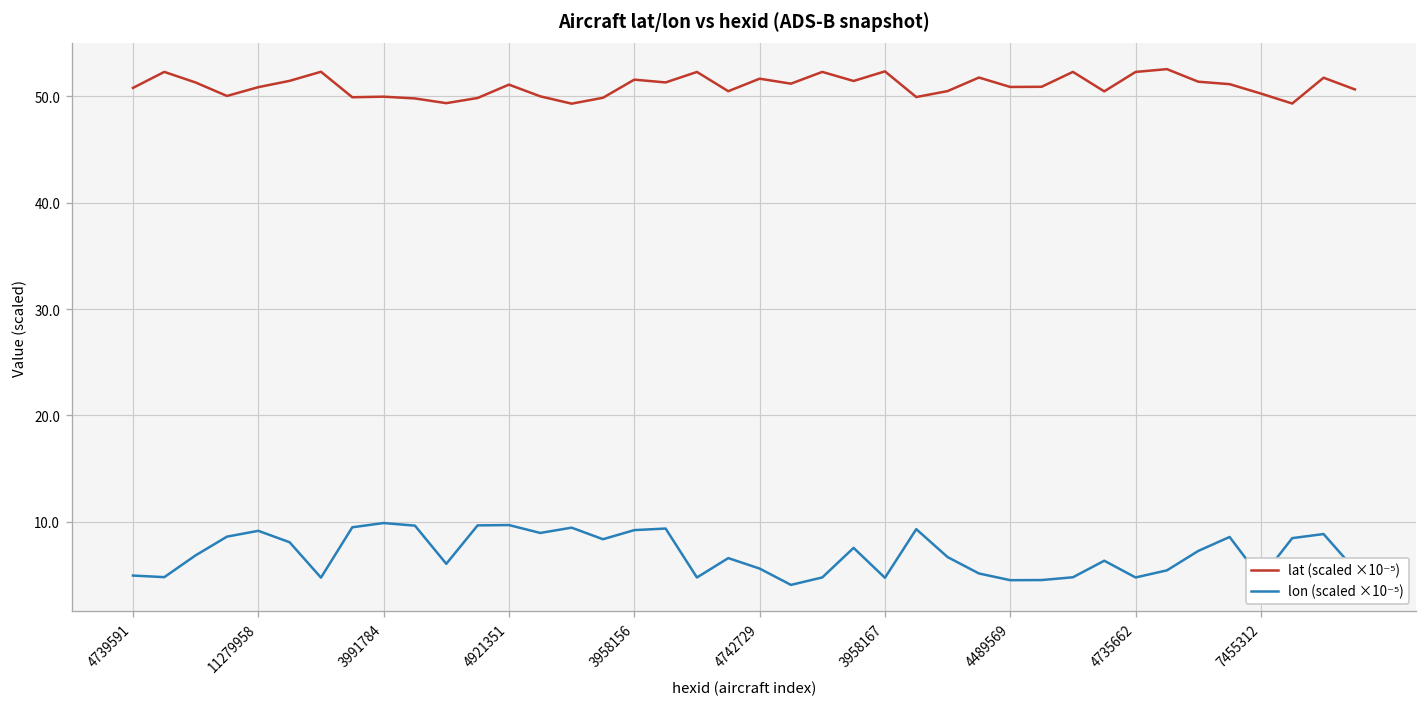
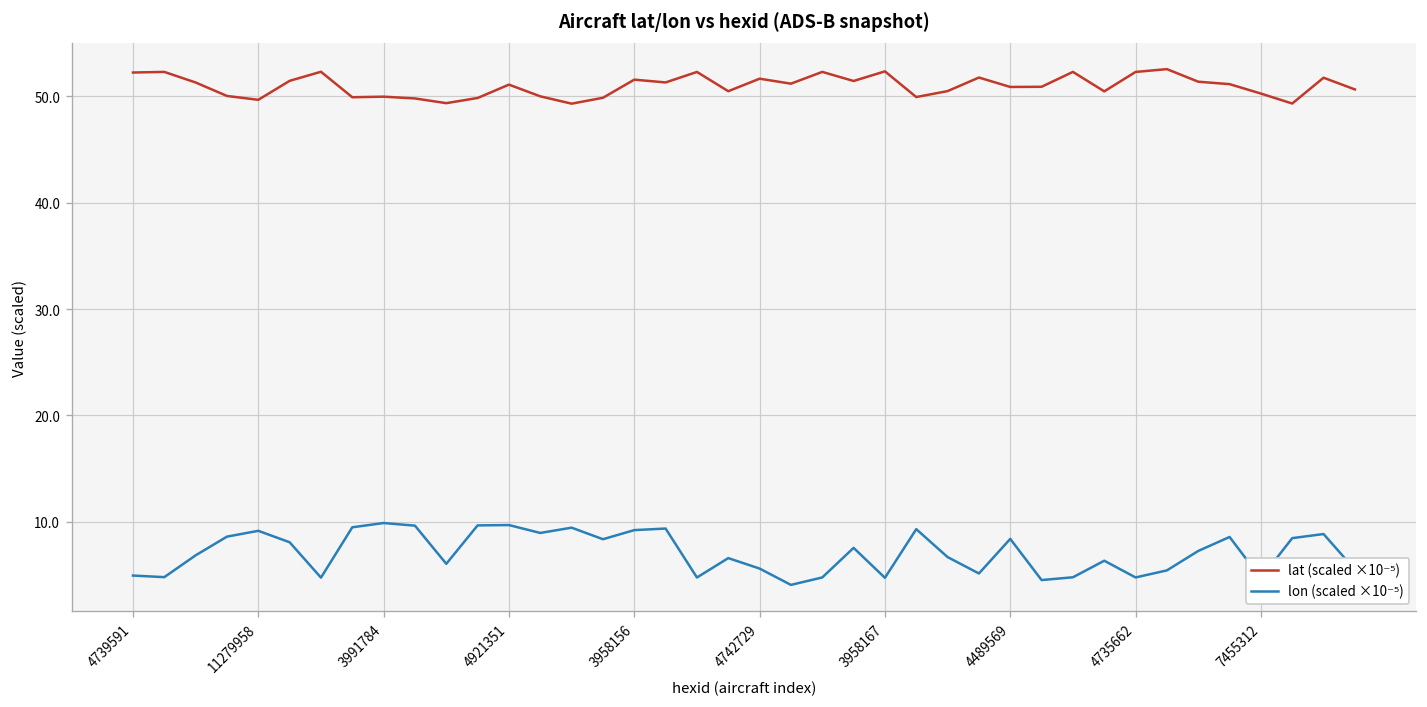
lat (scaled ×10⁻⁵), 4739591: 51 -> 52
lat (scaled ×10⁻⁵), 11279958: 51 -> 50
lon (scaled ×10⁻⁵), 4489569: 4 -> 8
